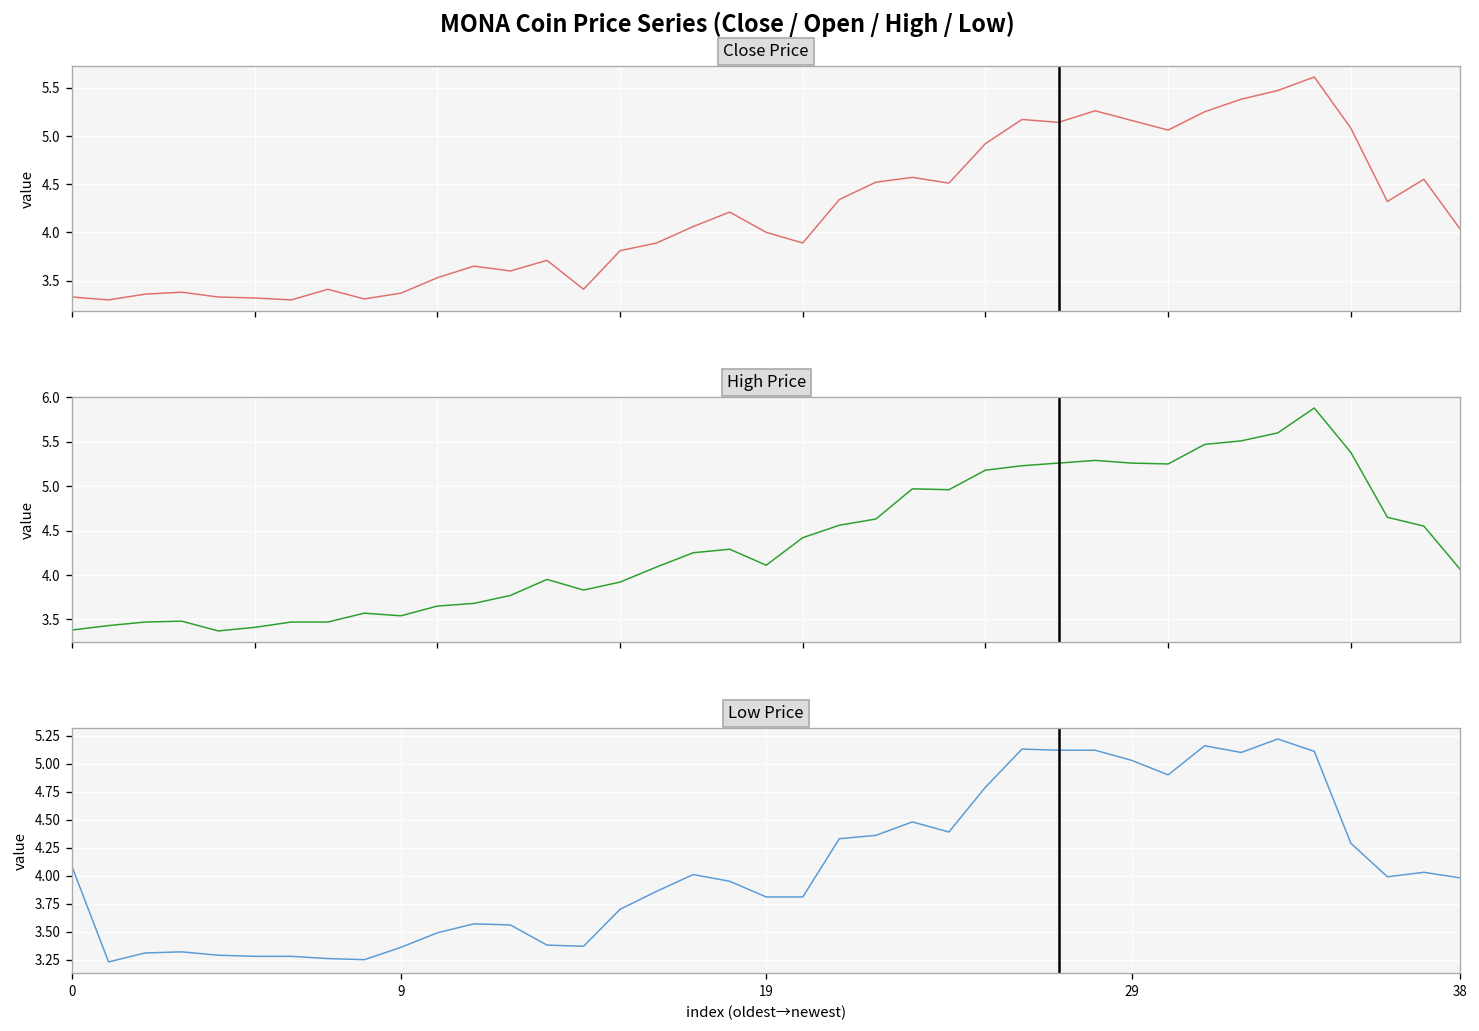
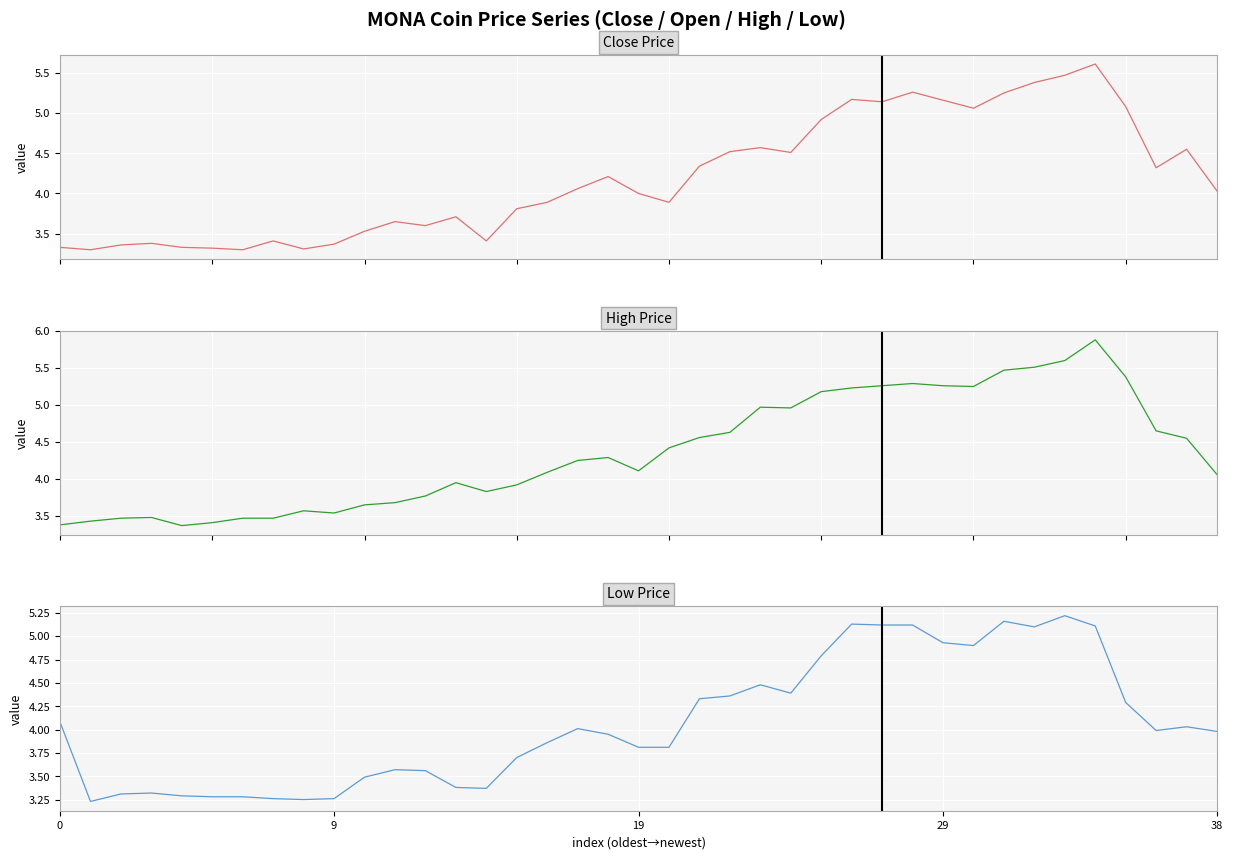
Low Price, 9: 3.4 -> 3.3
Low Price, 29: 5.0 -> 4.9
